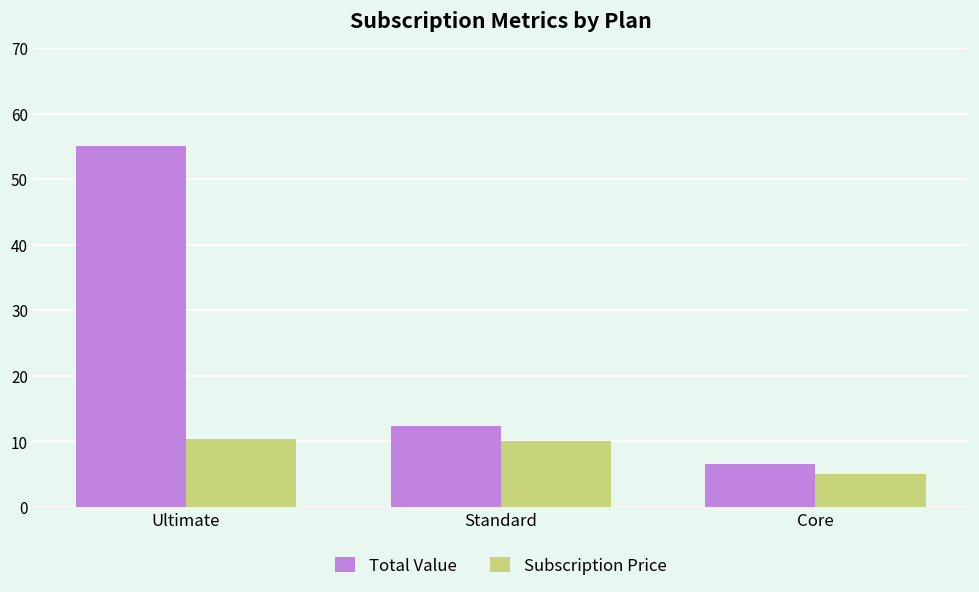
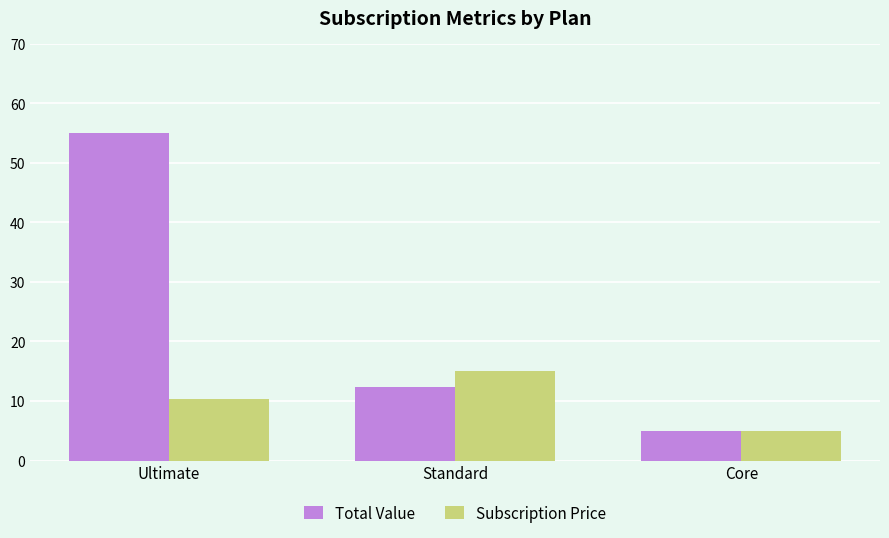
Subscription Price, Standard: 10 -> 15
Total Value, Core: 7 -> 5
